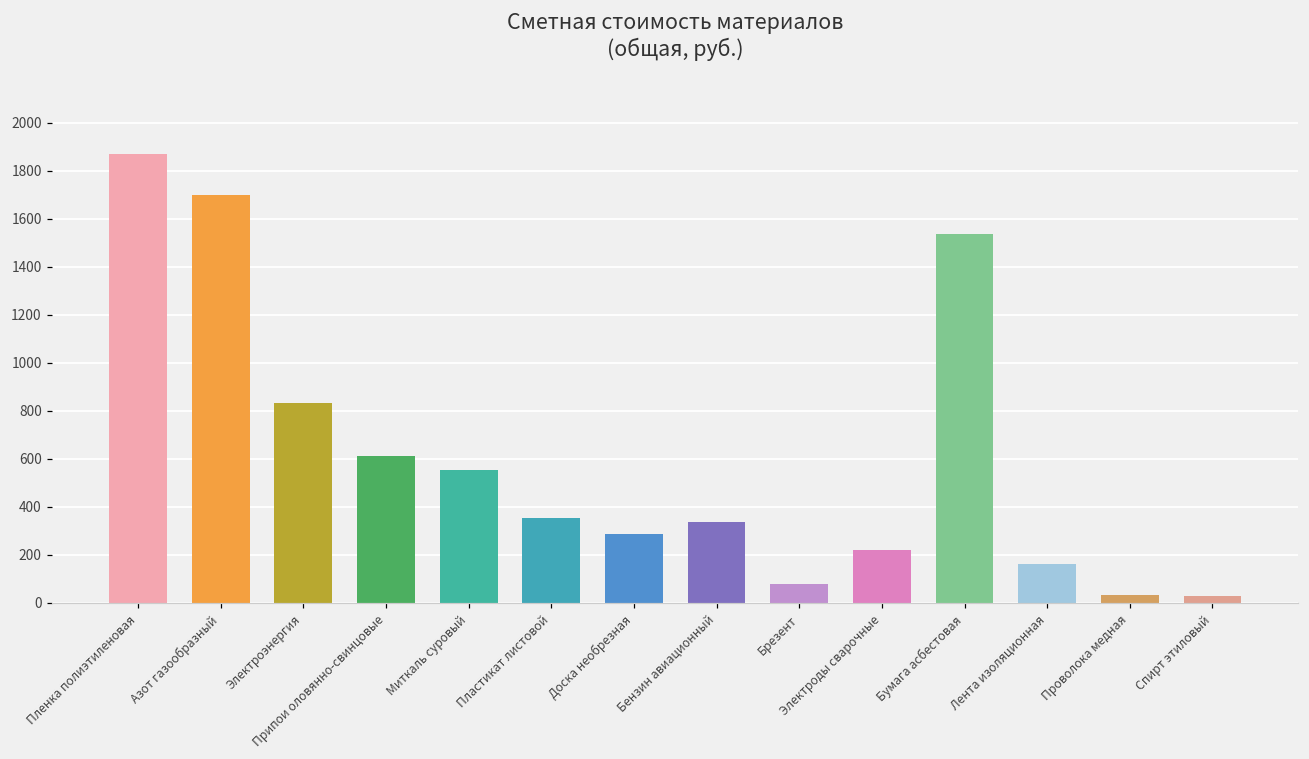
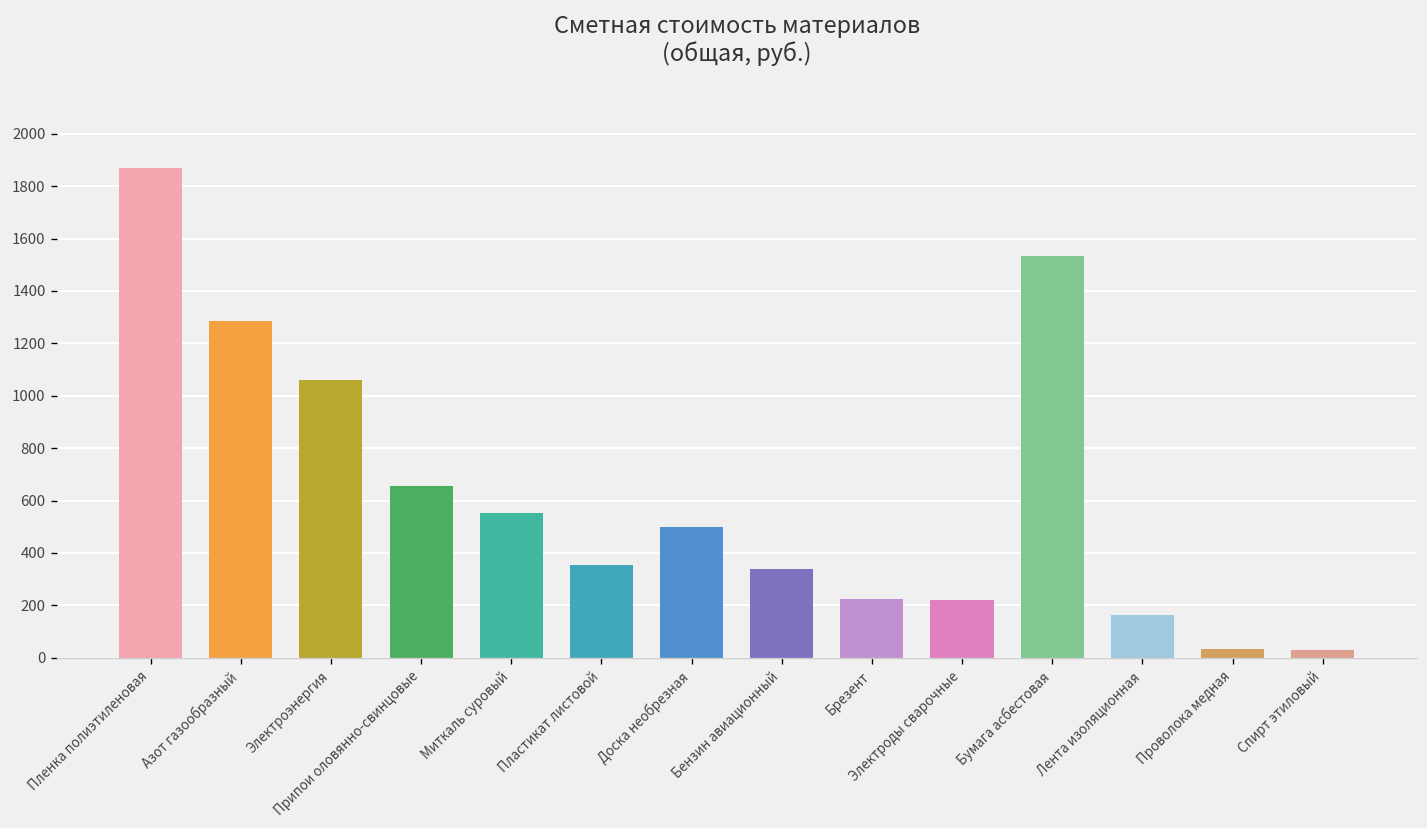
Азот газообразный: 1700 -> 1290
Электроэнергия: 830 -> 1060
Припои оловянно-свинцовые: 610 -> 650
Доска необрезная: 290 -> 500
Брезент: 80 -> 220
